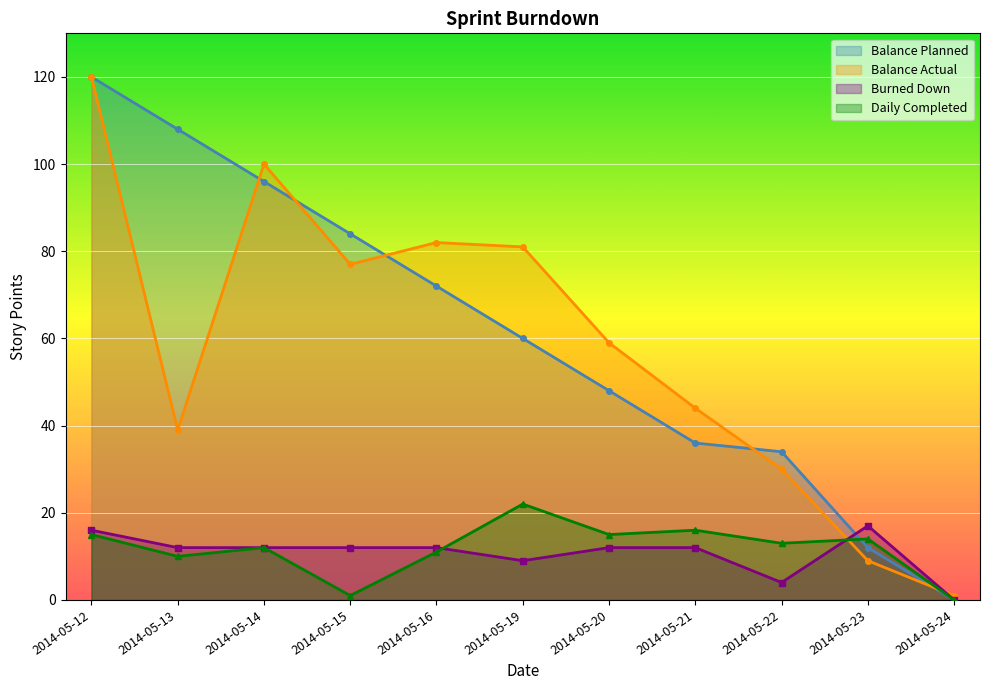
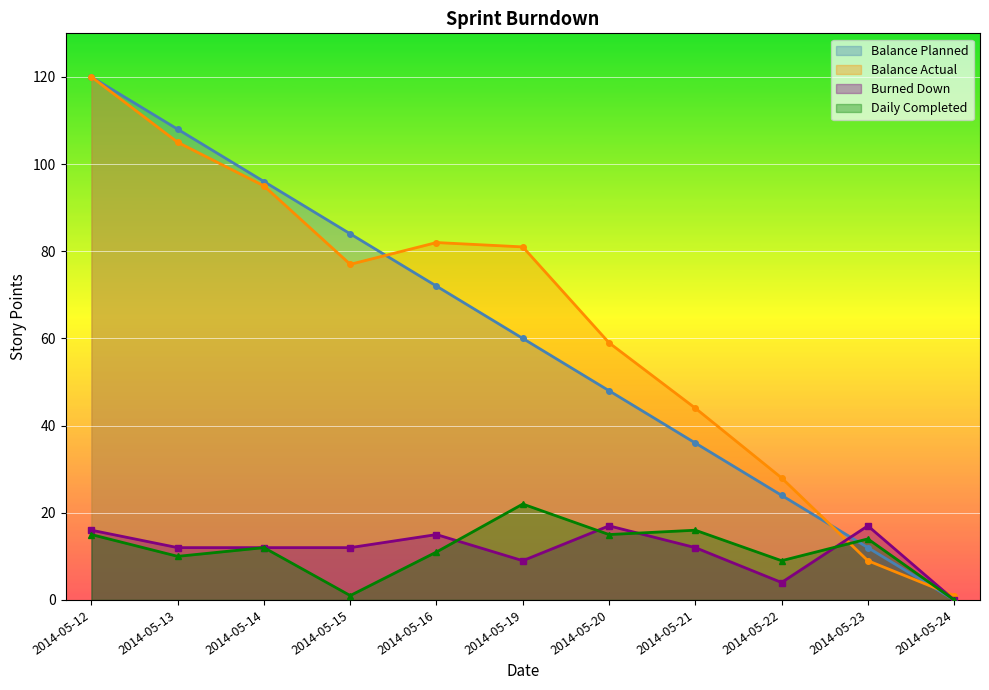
Balance Actual, 2014-05-13: 39 -> 105
Balance Actual, 2014-05-14: 100 -> 95
Burned Down, 2014-05-16: 12 -> 15
Burned Down, 2014-05-20: 12 -> 17
Balance Planned, 2014-05-22: 34 -> 24
Balance Actual, 2014-05-22: 30 -> 28
Daily Completed, 2014-05-22: 13 -> 9
